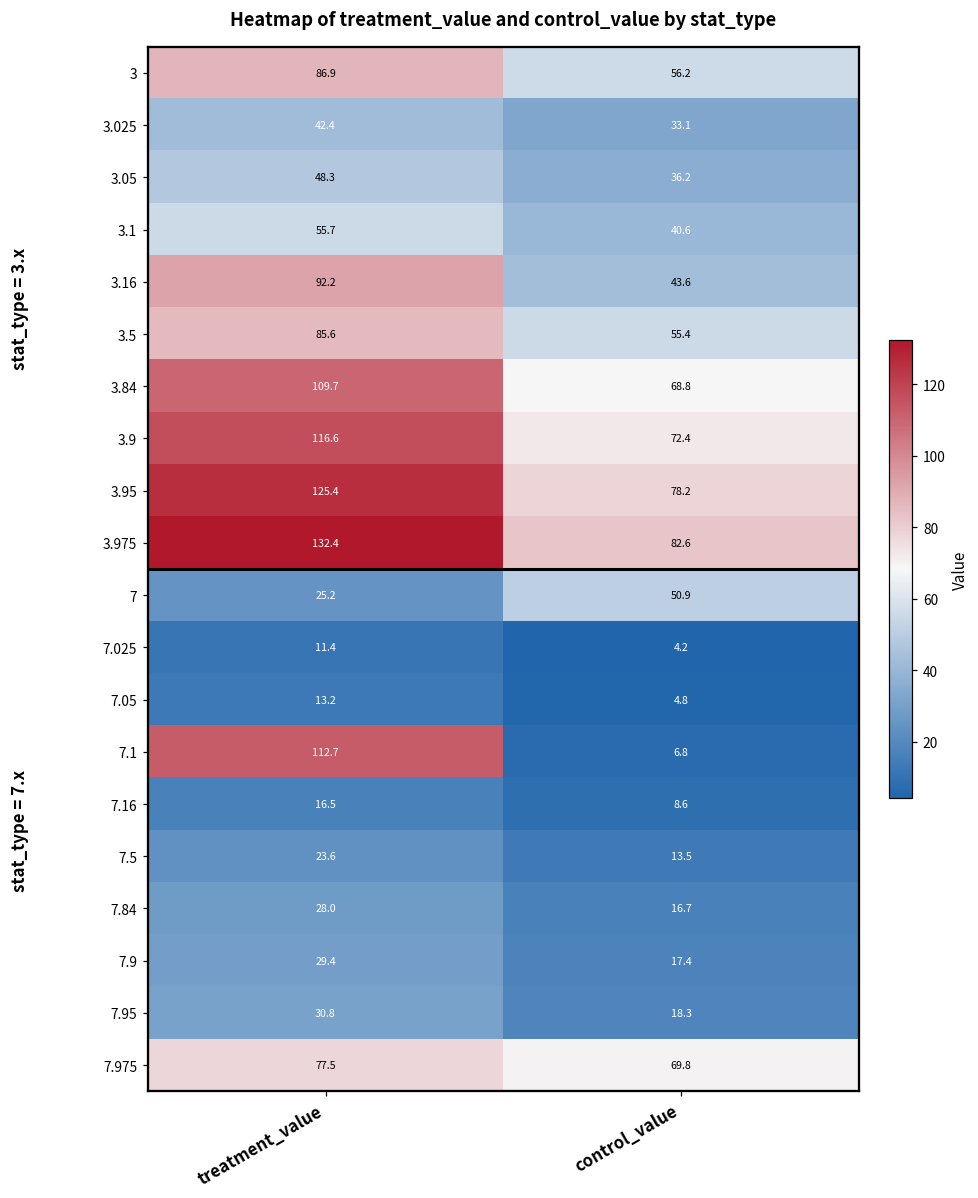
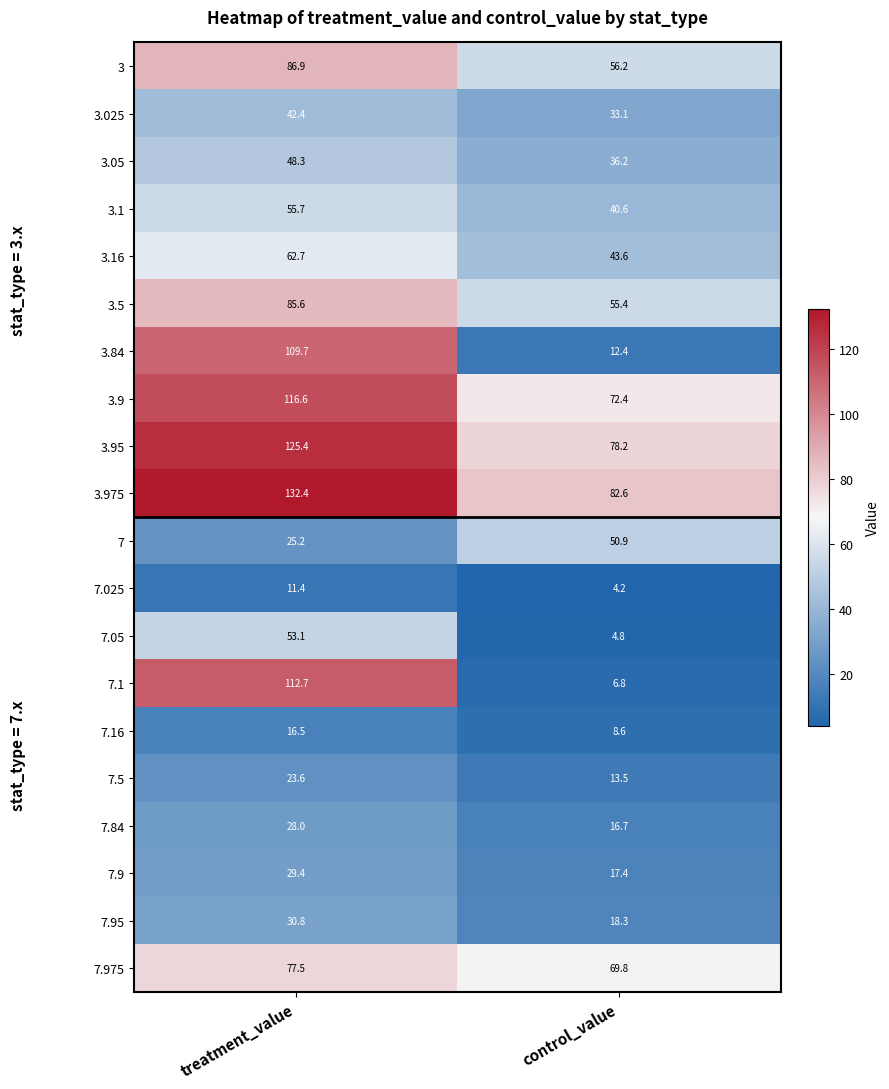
3.16, treatment_value: 92.2 -> 62.7
3.84, control_value: 68.8 -> 12.4
7.05, treatment_value: 13.2 -> 53.1
